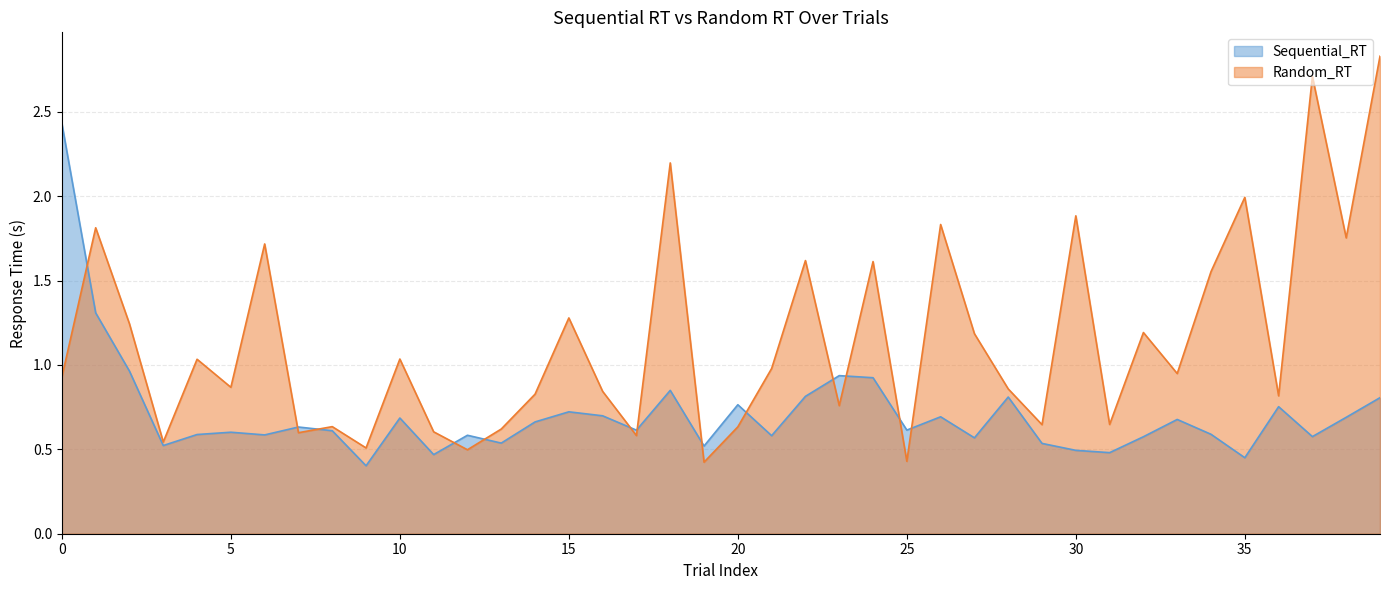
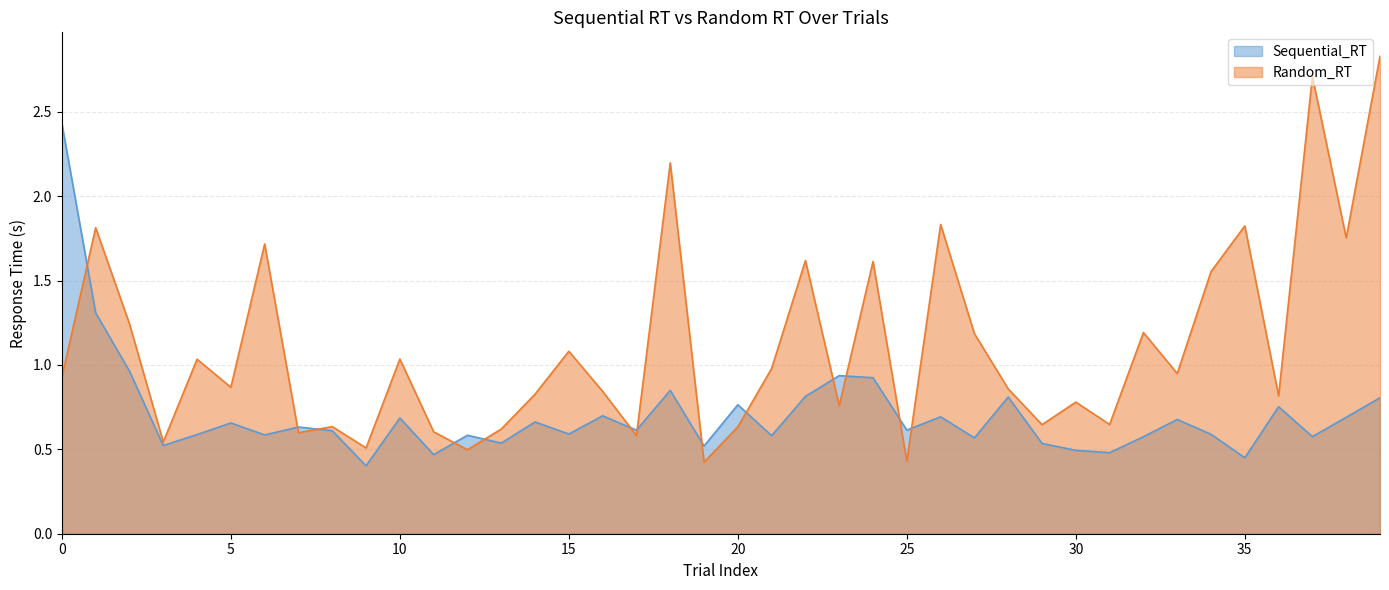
Sequential_RT, 5: 0.60 -> 0.66
Sequential_RT, 15: 0.72 -> 0.59
Random_RT, 15: 1.28 -> 1.08
Random_RT, 30: 1.88 -> 0.78
Random_RT, 35: 1.99 -> 1.82
